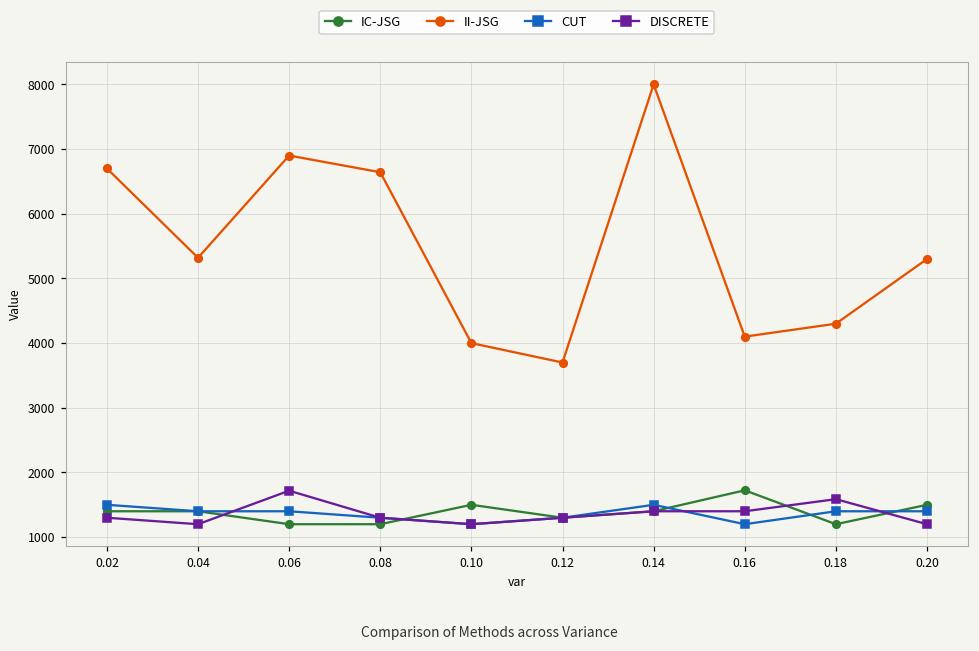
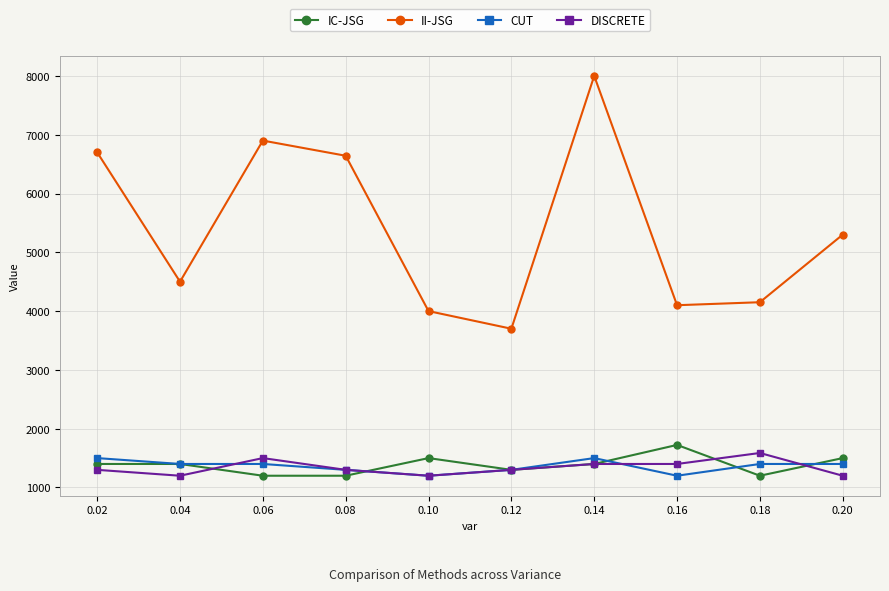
II-JSG, 0.04: 5300 -> 4500
DISCRETE, 0.06: 1700 -> 1500
II-JSG, 0.18: 4300 -> 4200
